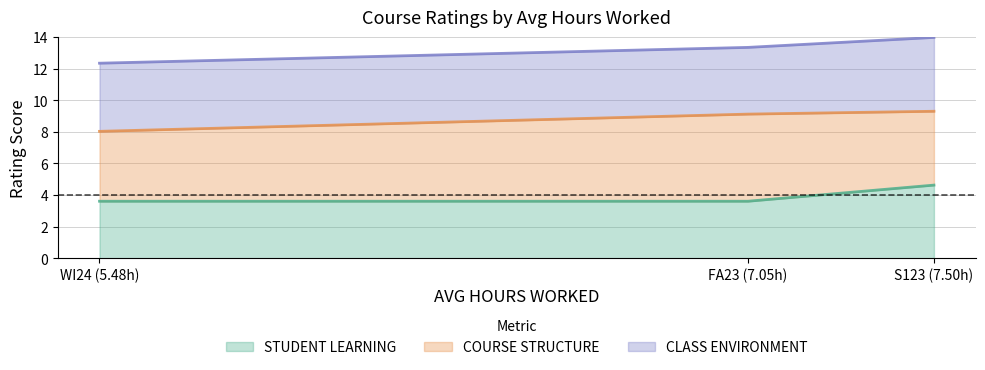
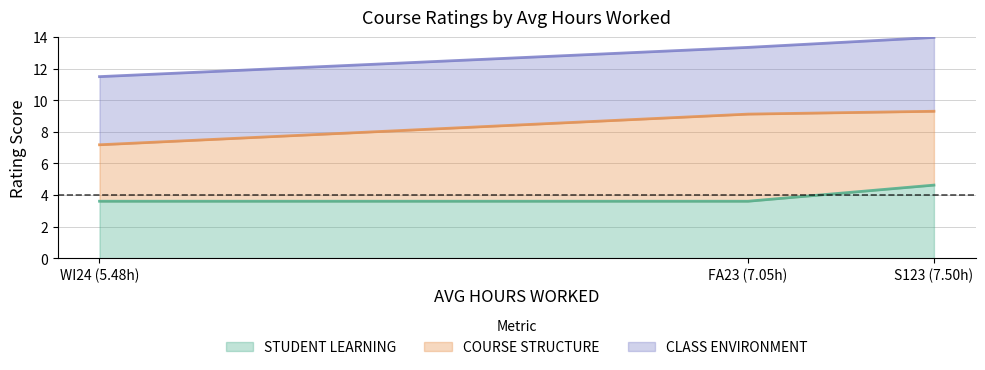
COURSE STRUCTURE, WI24 (5.48h): 4.4 -> 3.6
